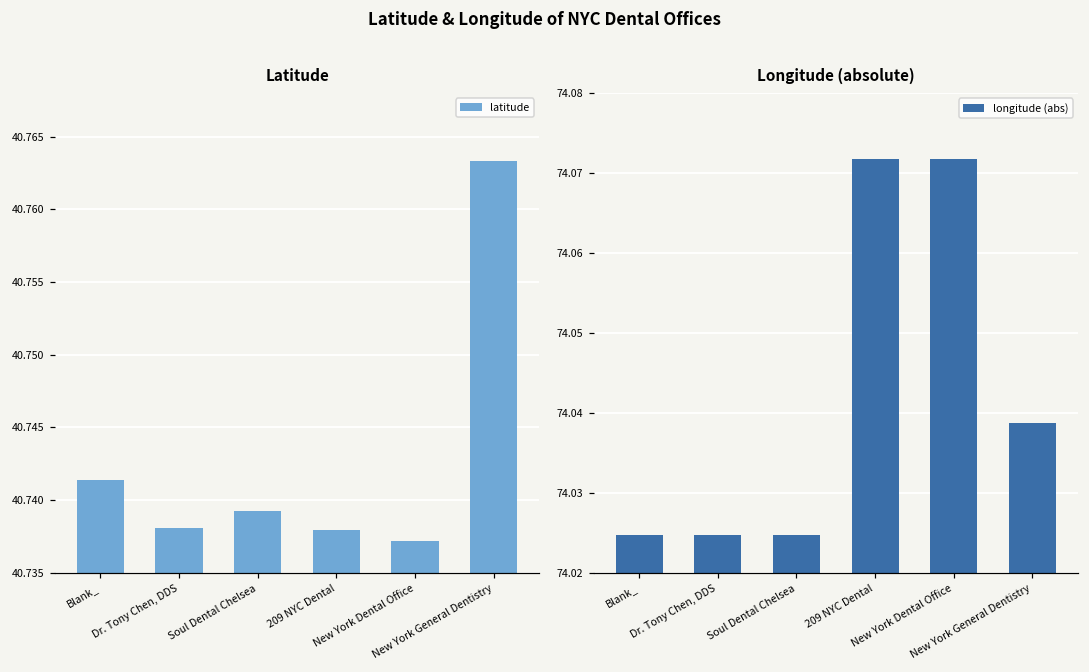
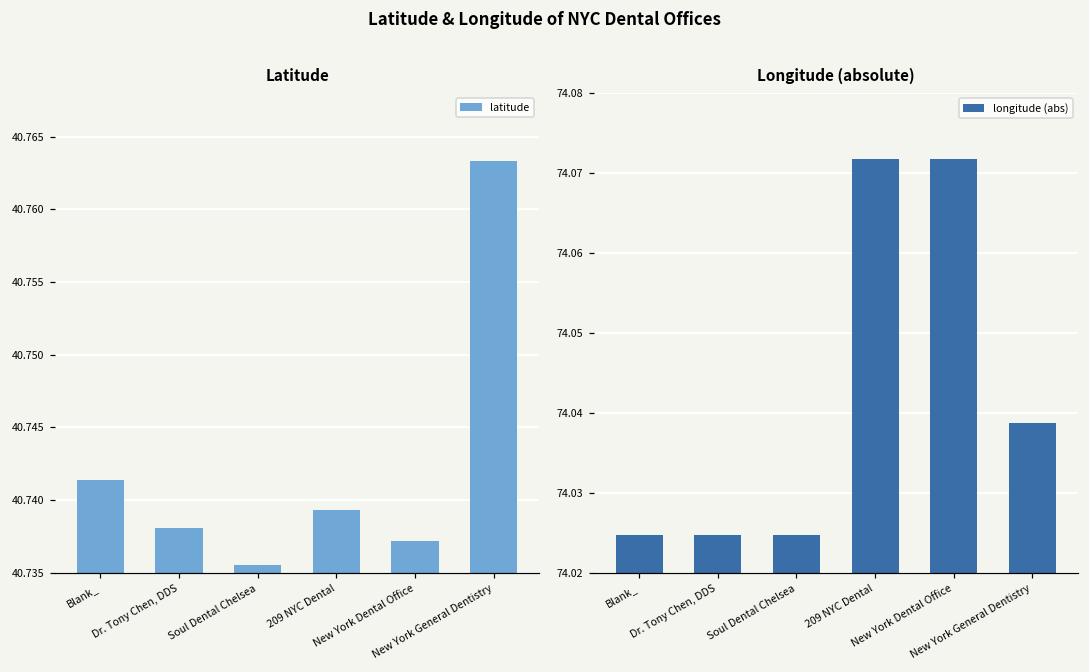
Latitude, Soul Dental Chelsea: 40.7393 -> 40.7355
Latitude, 209 NYC Dental: 40.7379 -> 40.7393
